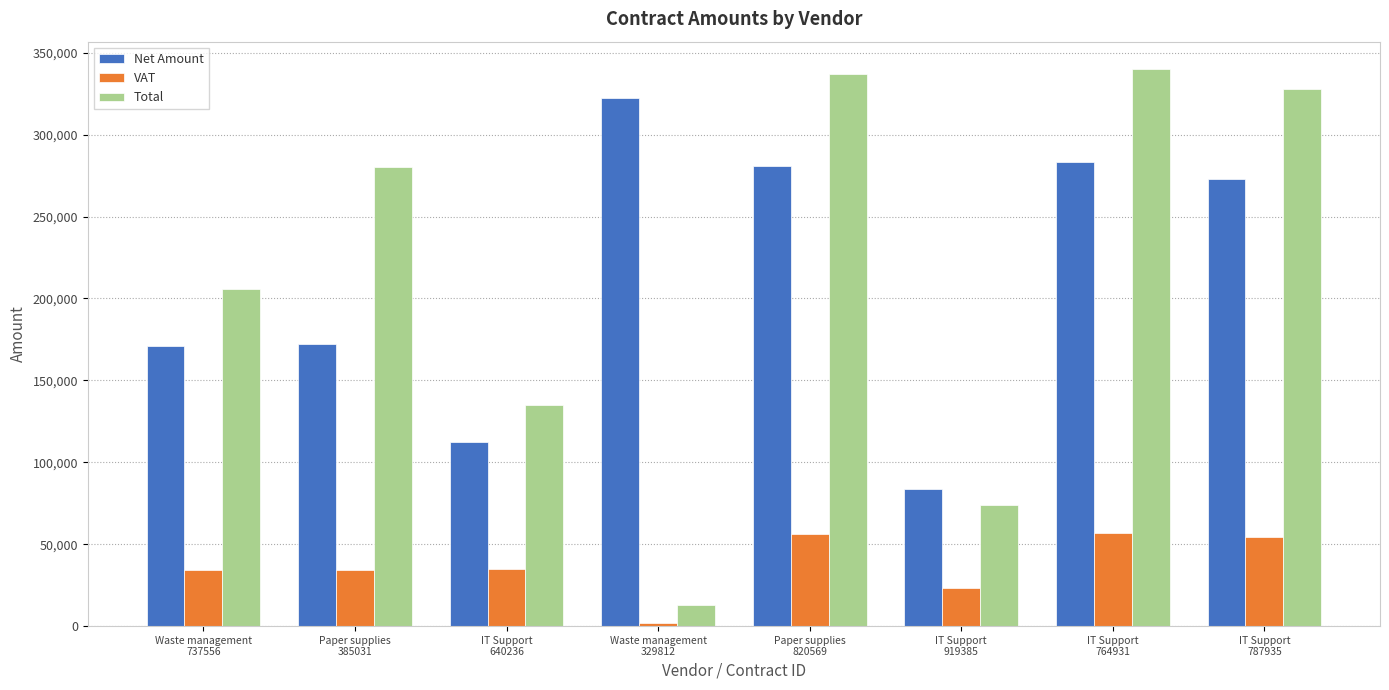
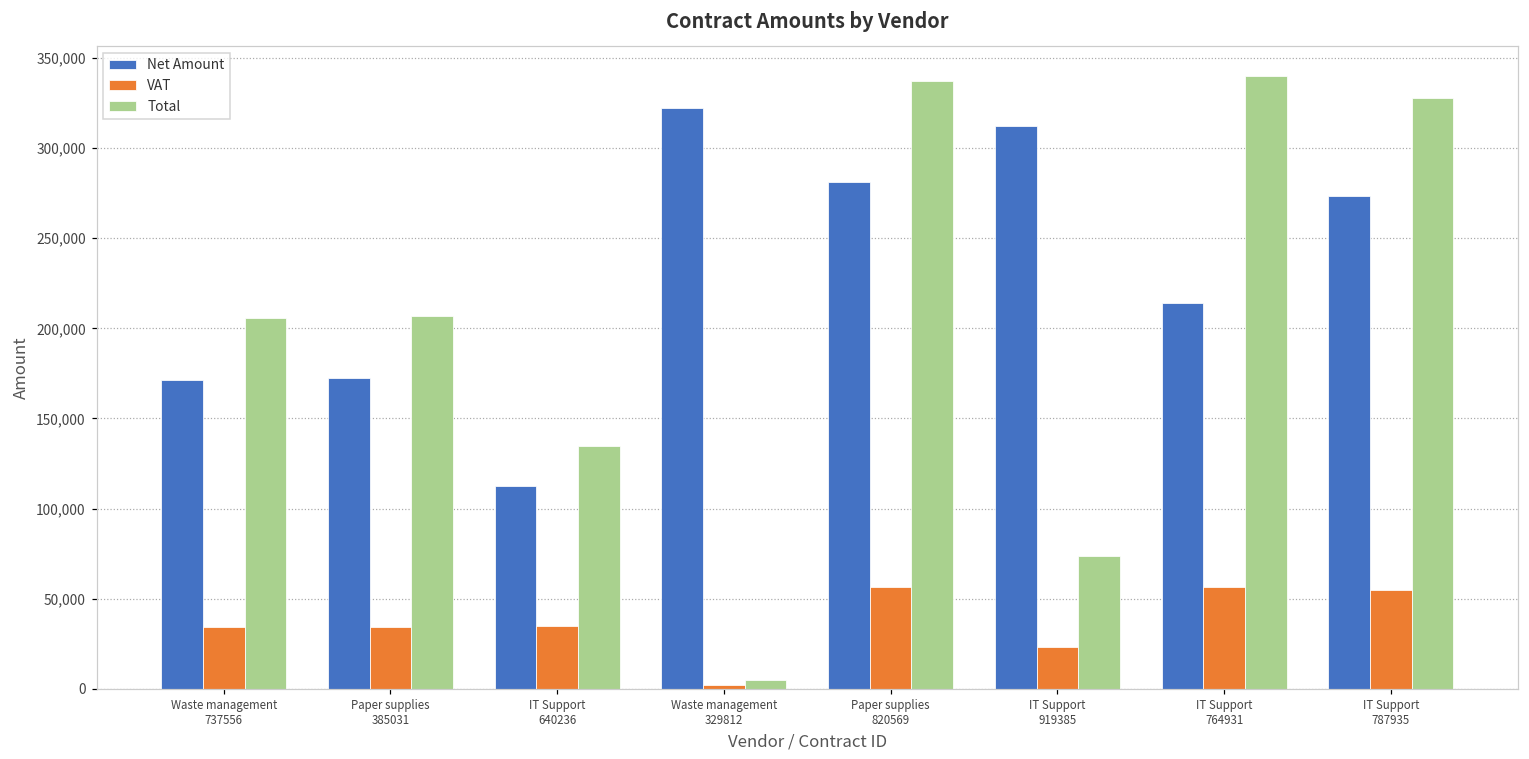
Total, Paper supplies 385031: 280,000 -> 207,000
Total, Waste management 329812: 13,000 -> 5,000
Net Amount, IT Support 919385: 84,000 -> 312,000
Net Amount, IT Support 764931: 283,000 -> 214,000
